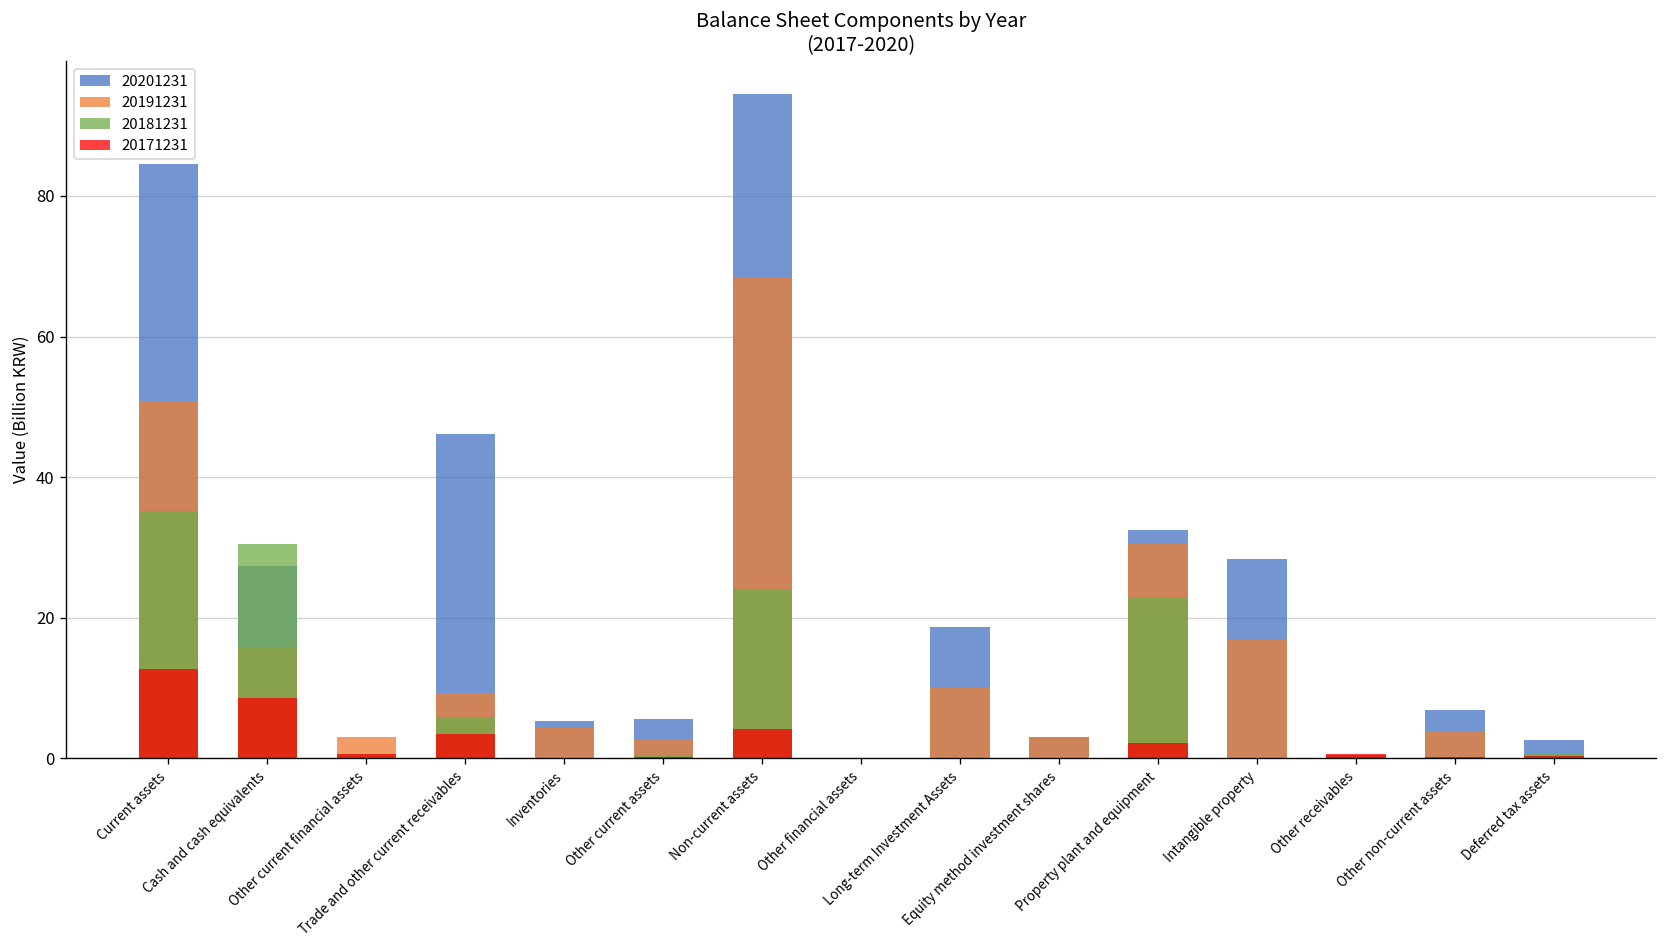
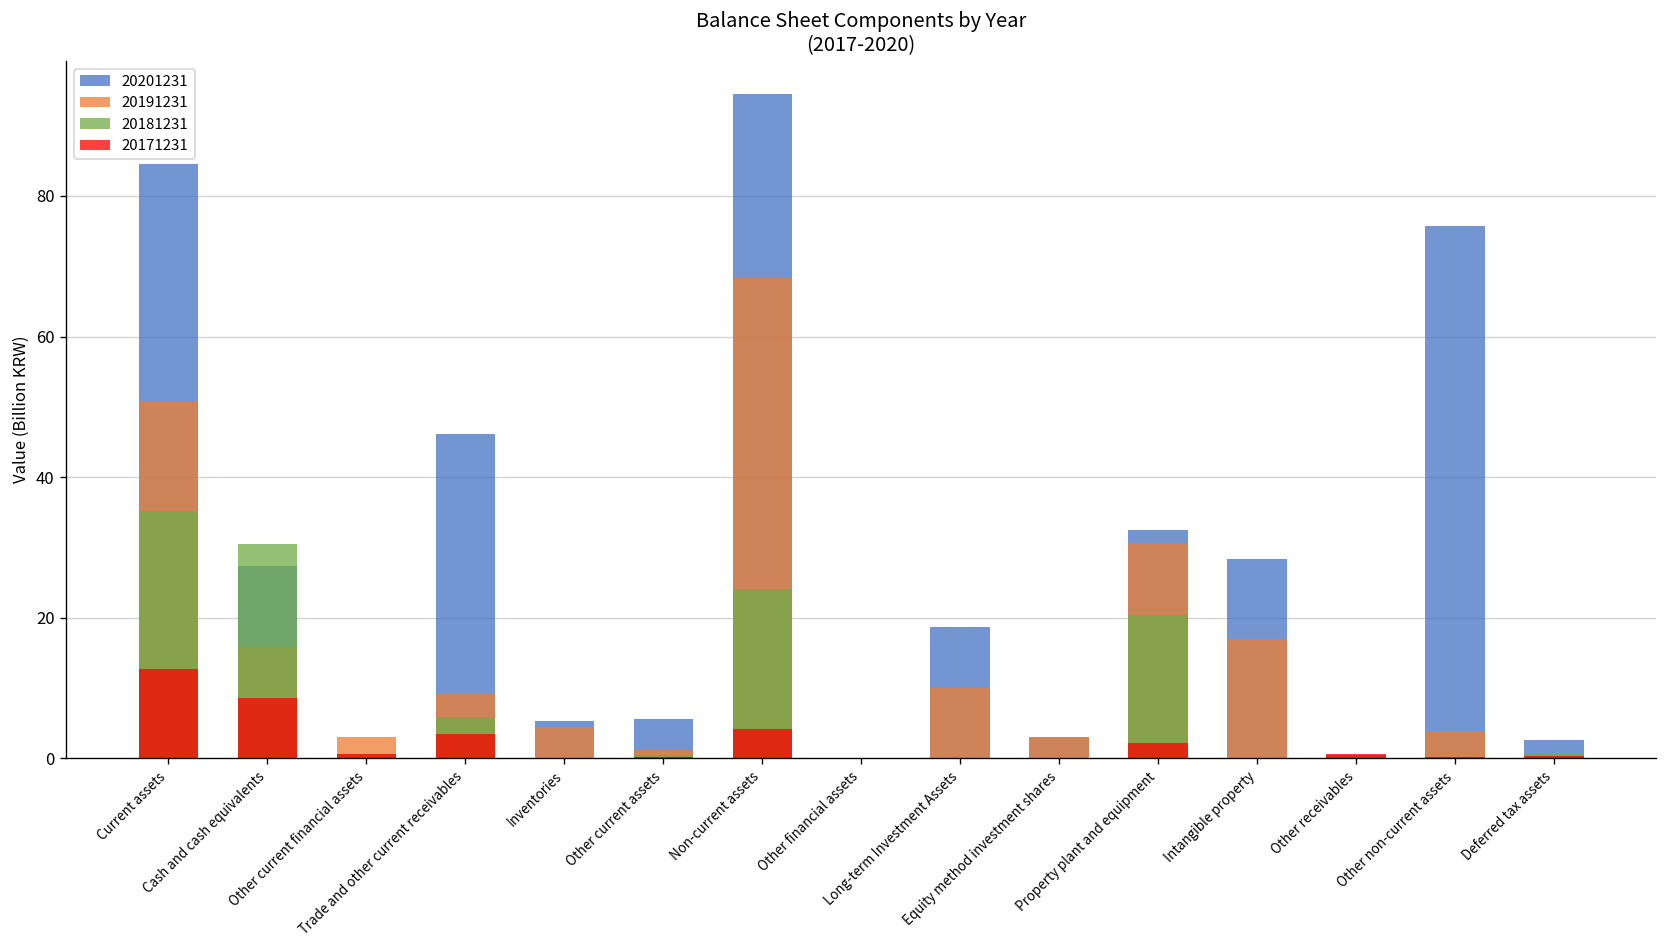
20191231, Other current assets: 3 -> 1
20181231, Property plant and equipment: 23 -> 20
20201231, Other non-current assets: 7 -> 76
